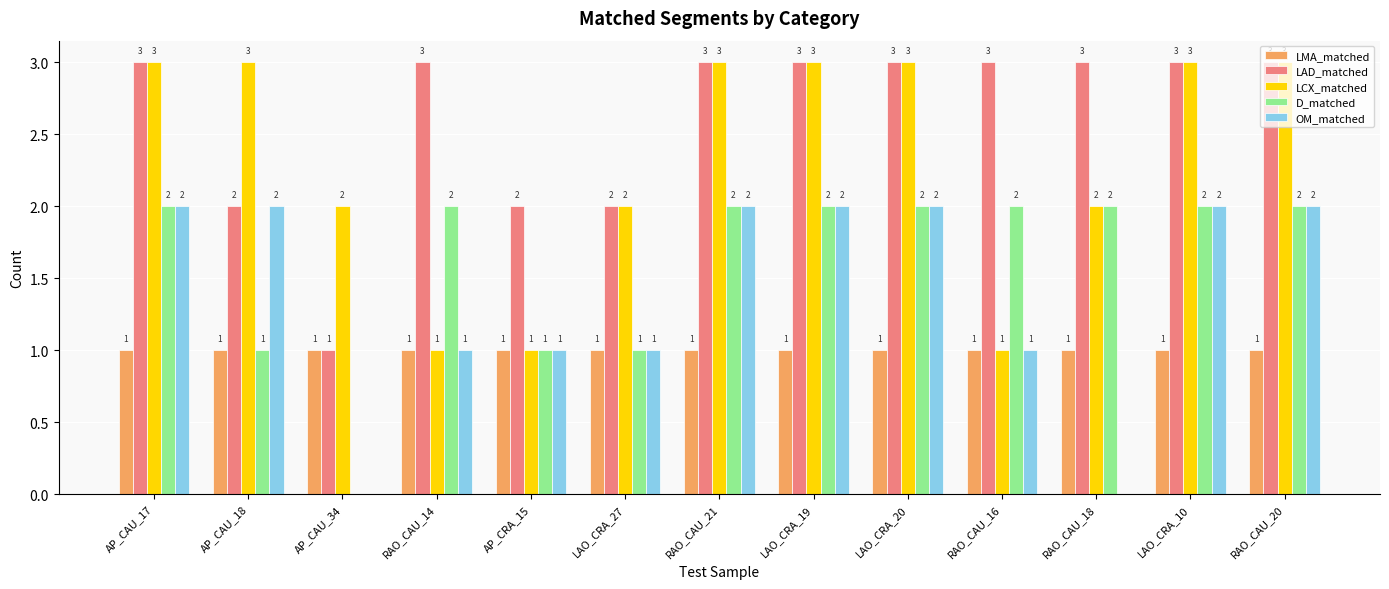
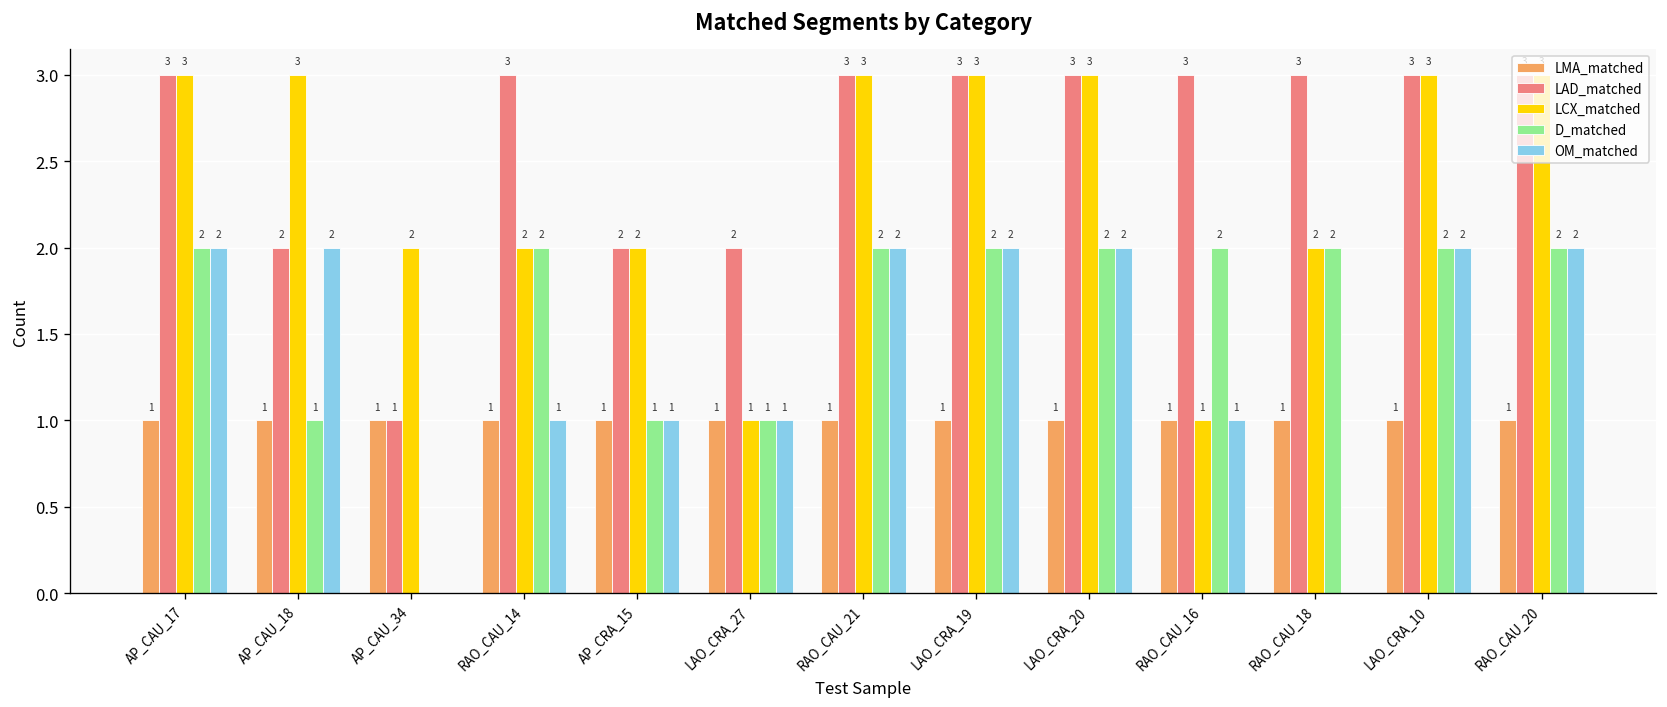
LCX_matched, RAO_CAU_14: 1 -> 2
LCX_matched, AP_CRA_15: 1 -> 2
LCX_matched, LAO_CRA_27: 2 -> 1
